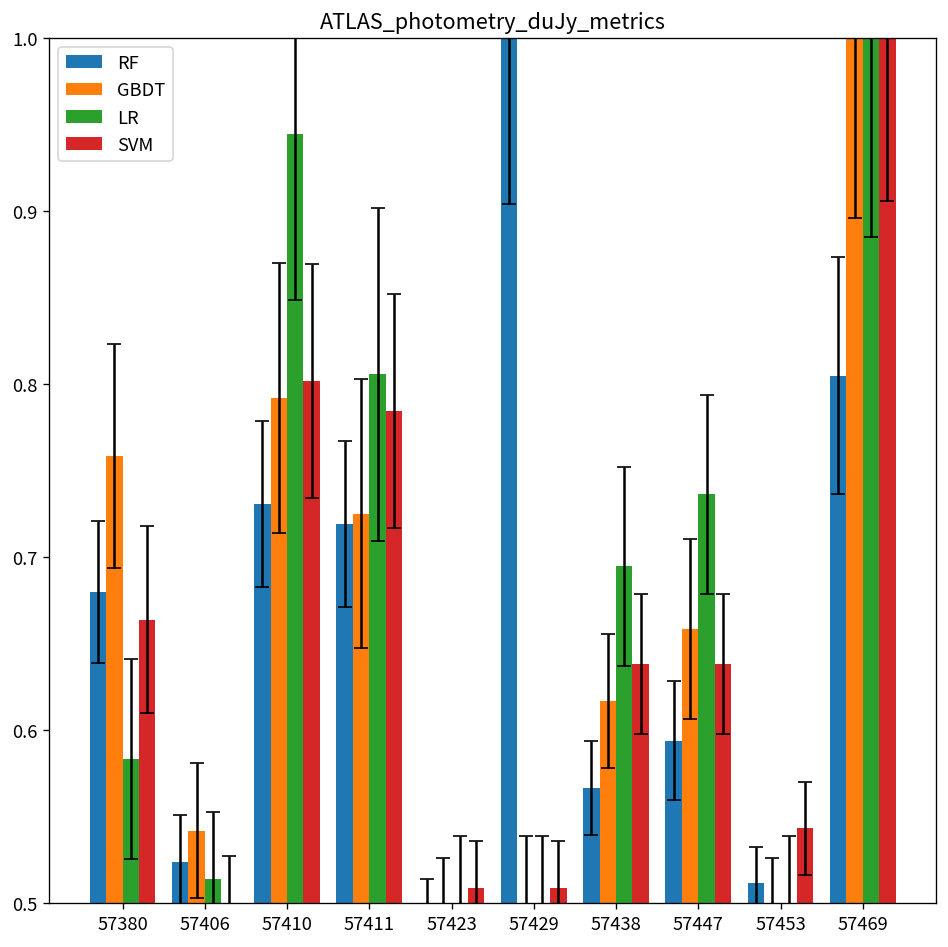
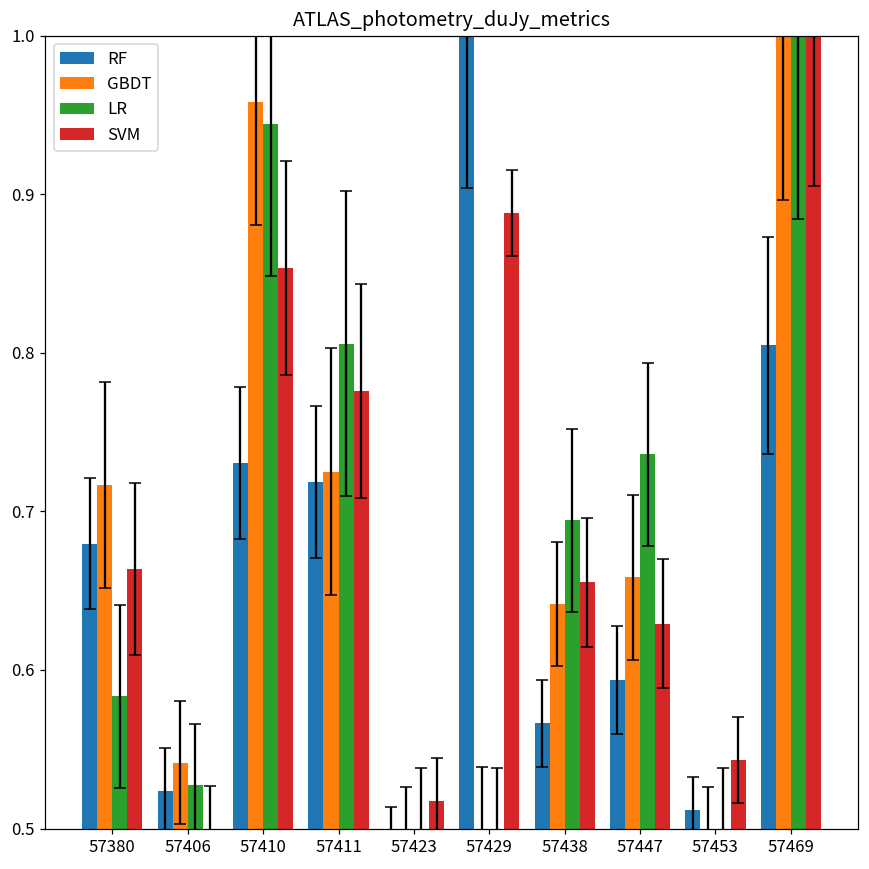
GBDT, 57380: 0.758 -> 0.717
LR, 57406: 0.514 -> 0.528
GBDT, 57410: 0.792 -> 0.958
SVM, 57410: 0.802 -> 0.853
SVM, 57411: 0.784 -> 0.776
SVM, 57423: 0.509 -> 0.517
SVM, 57429: 0.509 -> 0.888
GBDT, 57438: 0.617 -> 0.642
SVM, 57438: 0.638 -> 0.655
SVM, 57447: 0.638 -> 0.629
